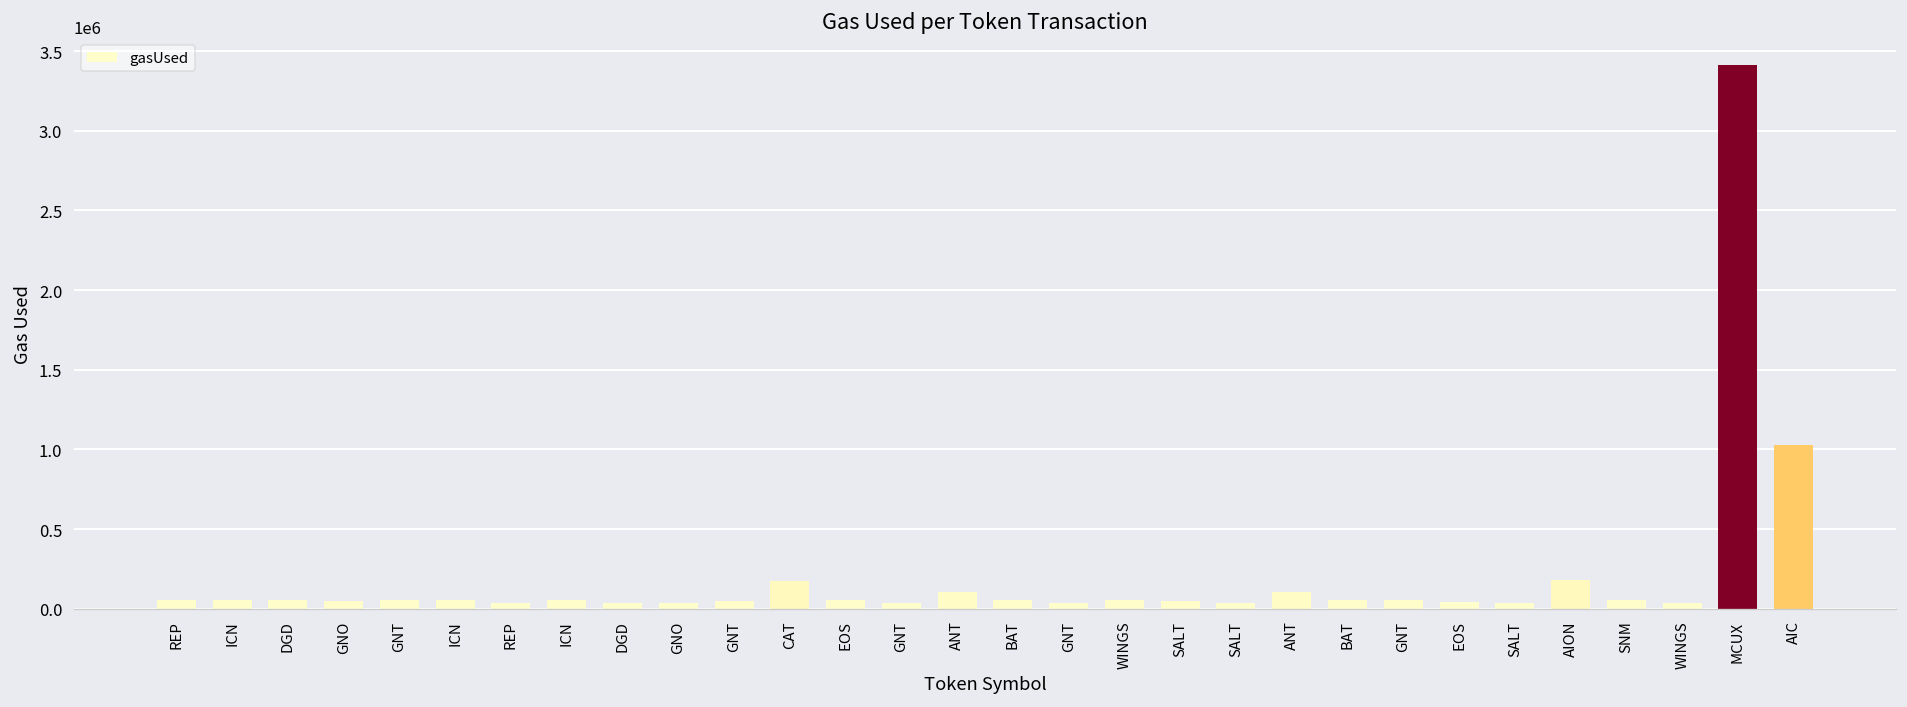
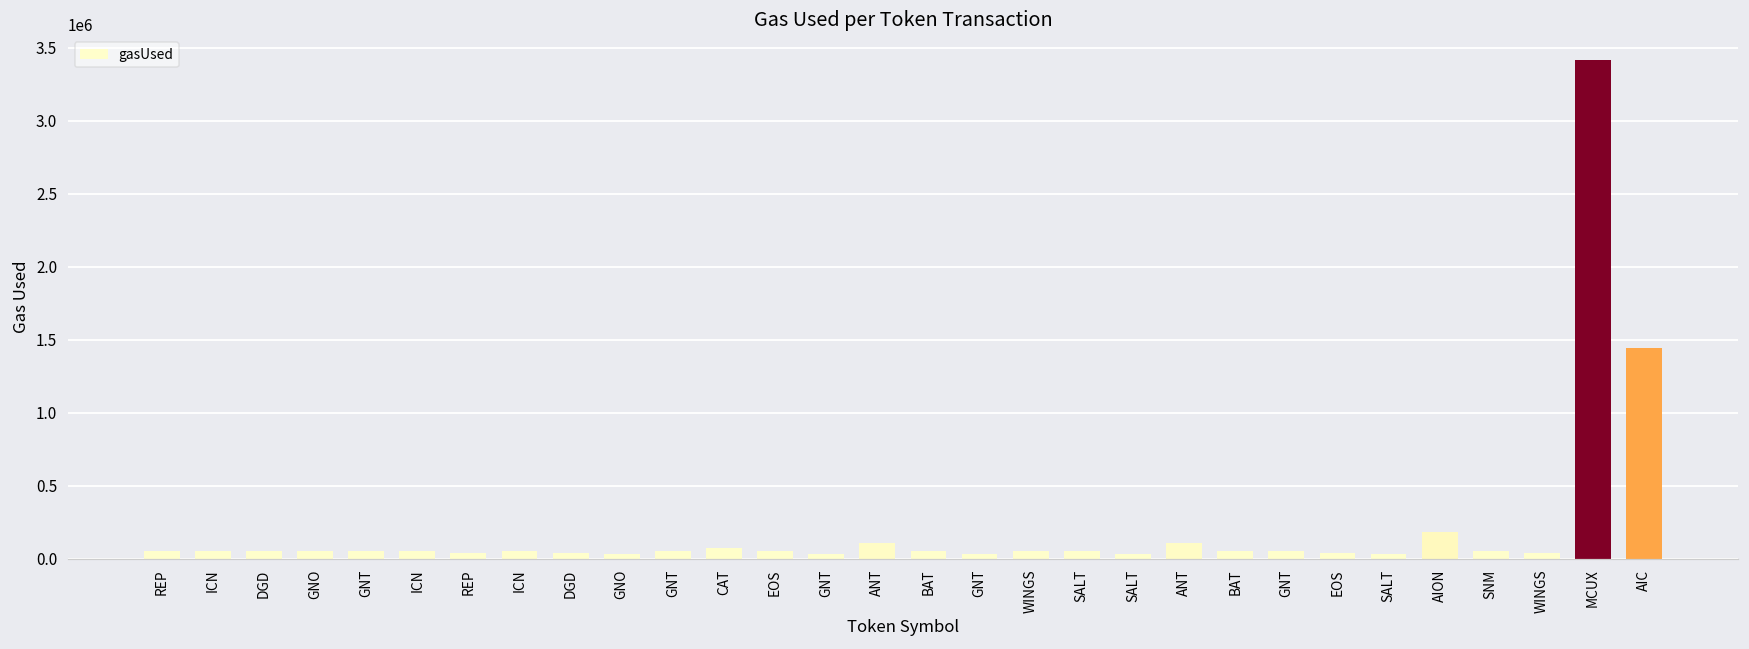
CAT: 170000 -> 70000
AIC: 1030000 -> 1450000
